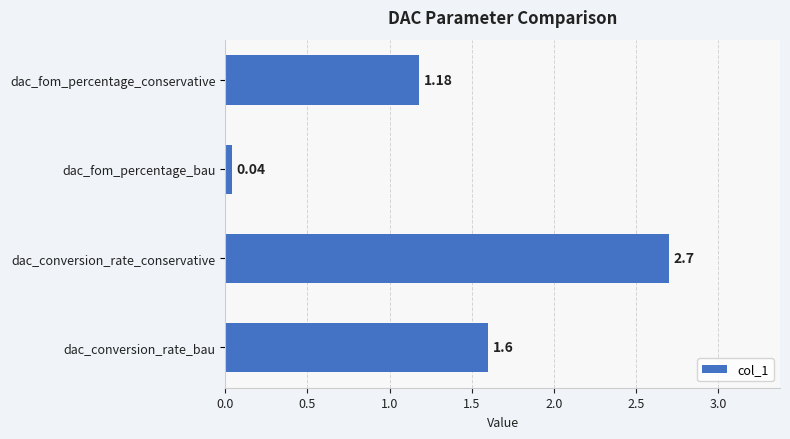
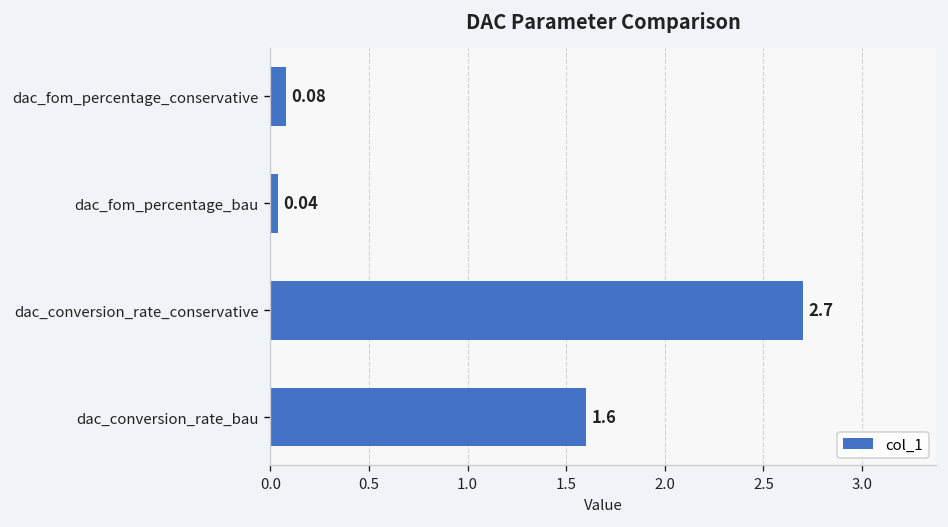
dac_fom_percentage_conservative: 1.18 -> 0.08
